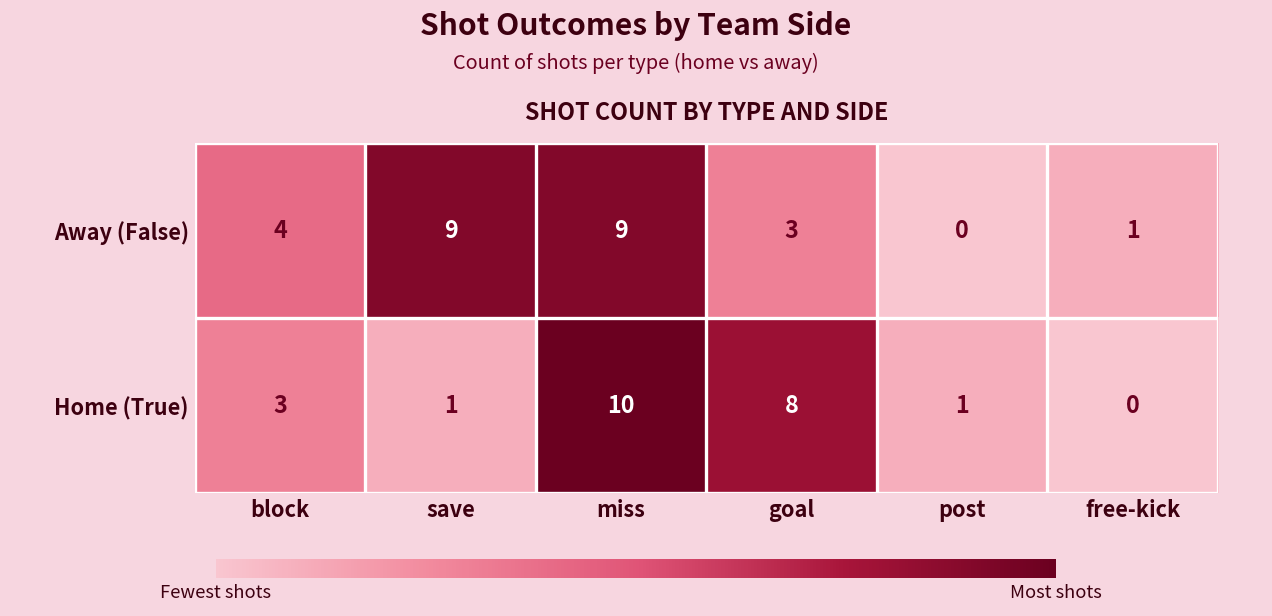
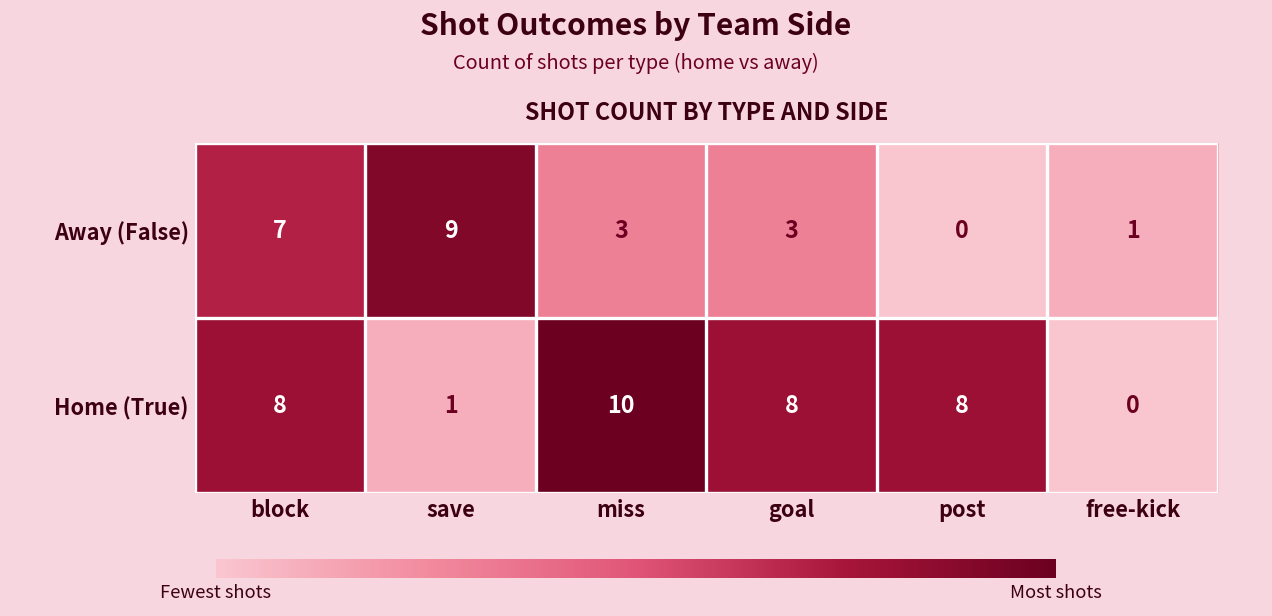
Away (False), block: 4 -> 7
Away (False), miss: 9 -> 3
Home (True), block: 3 -> 8
Home (True), post: 1 -> 8
